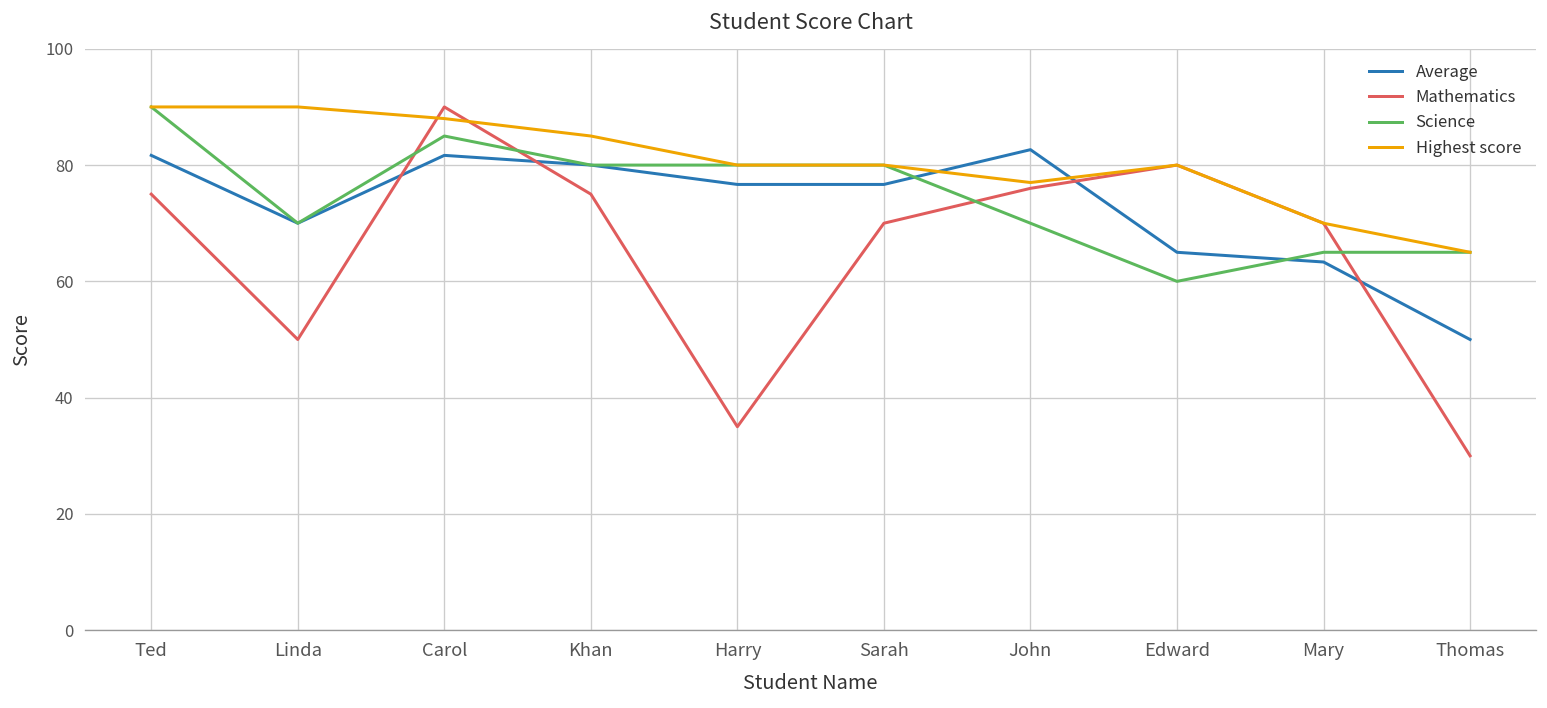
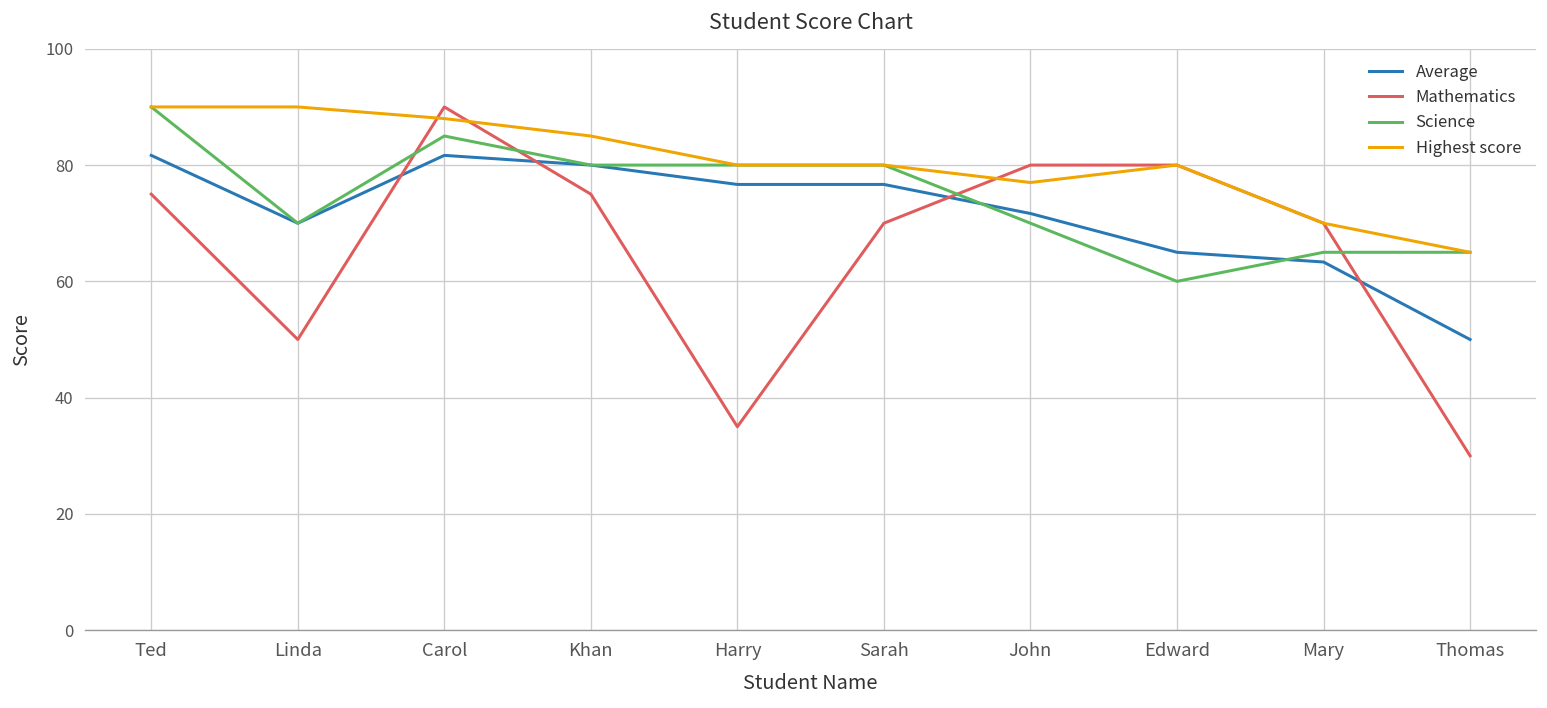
Average, John: 83 -> 72
Mathematics, John: 76 -> 80
